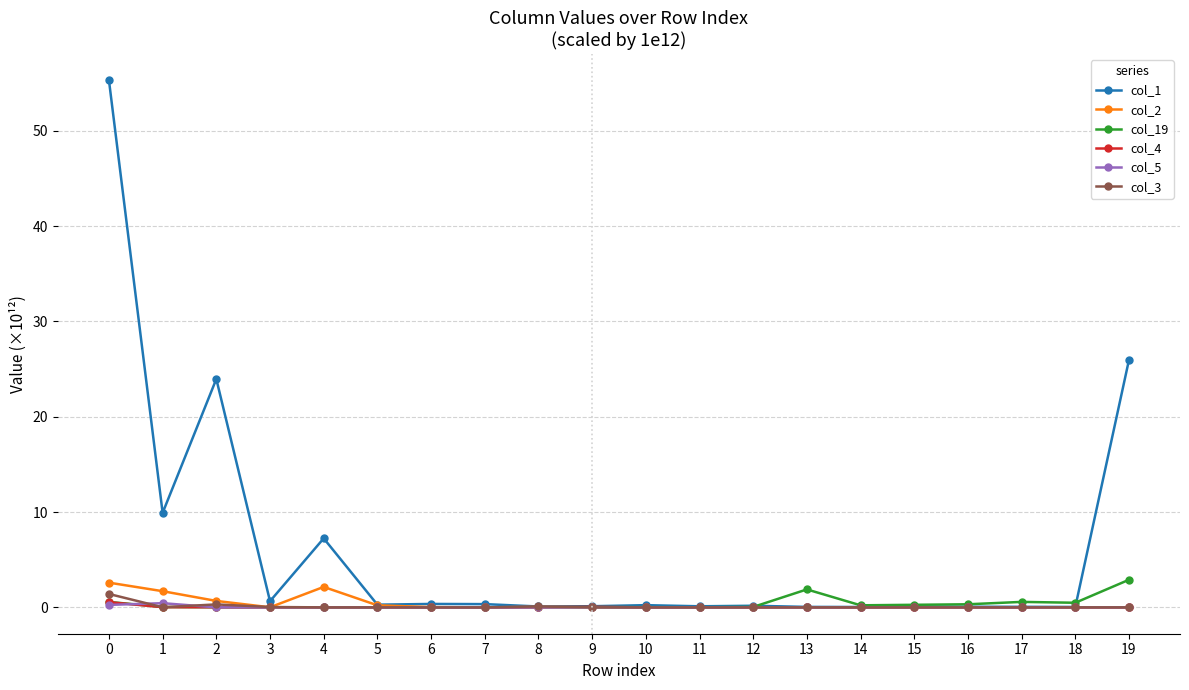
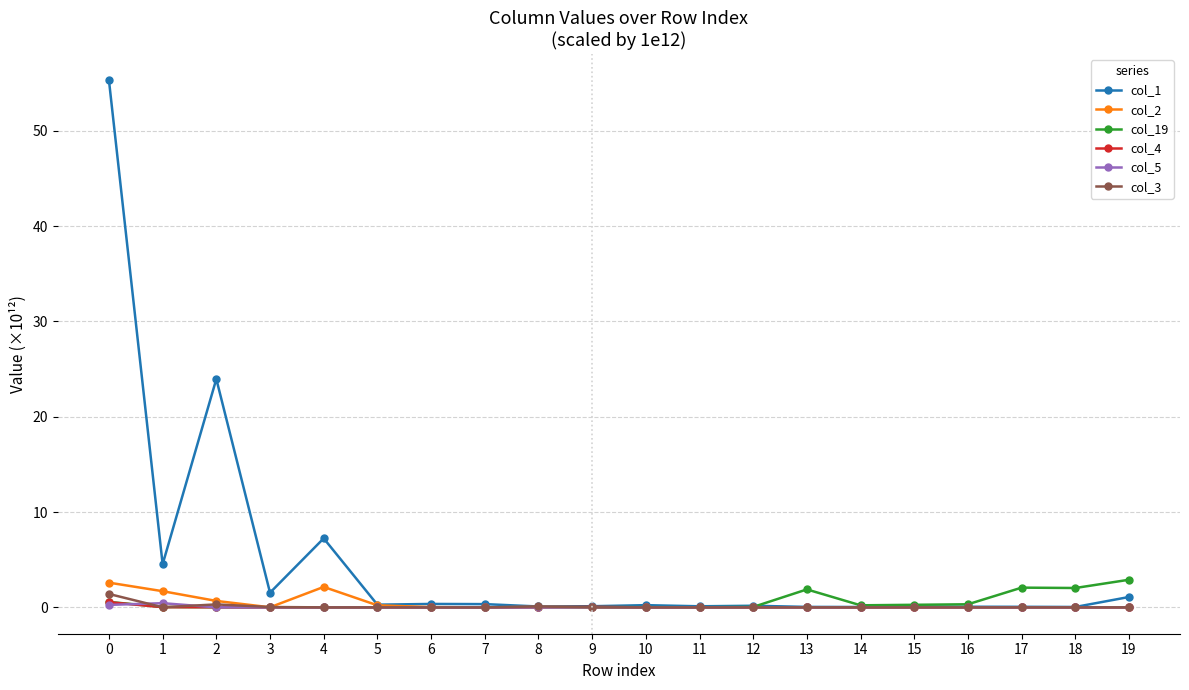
col_1, 1: 10 -> 5
col_1, 3: 1 -> 2
col_19, 17: 1 -> 2
col_19, 18: 0 -> 2
col_1, 19: 26 -> 1
